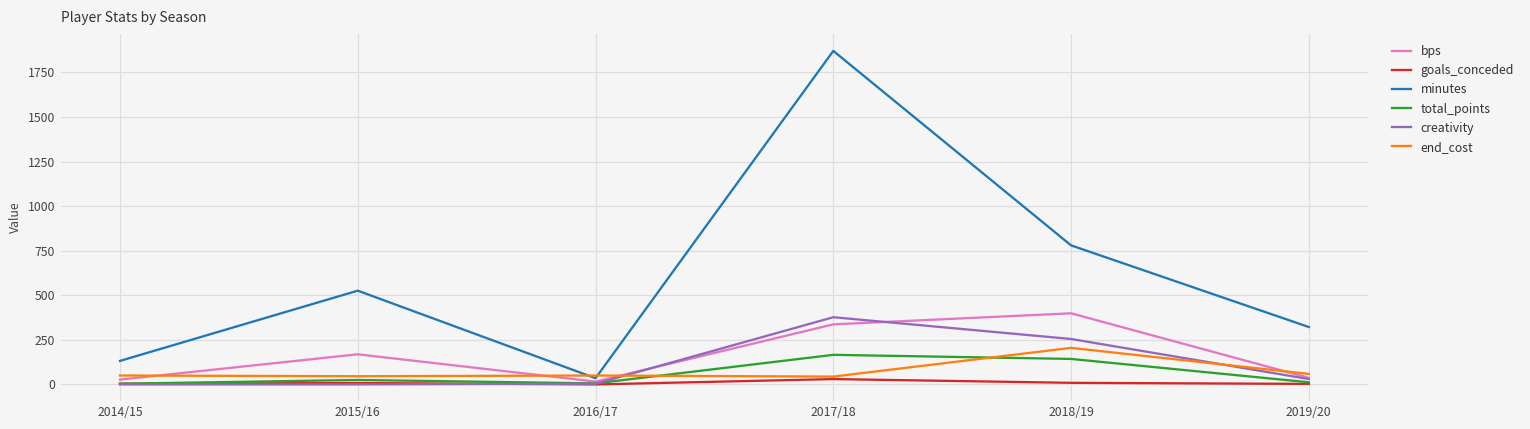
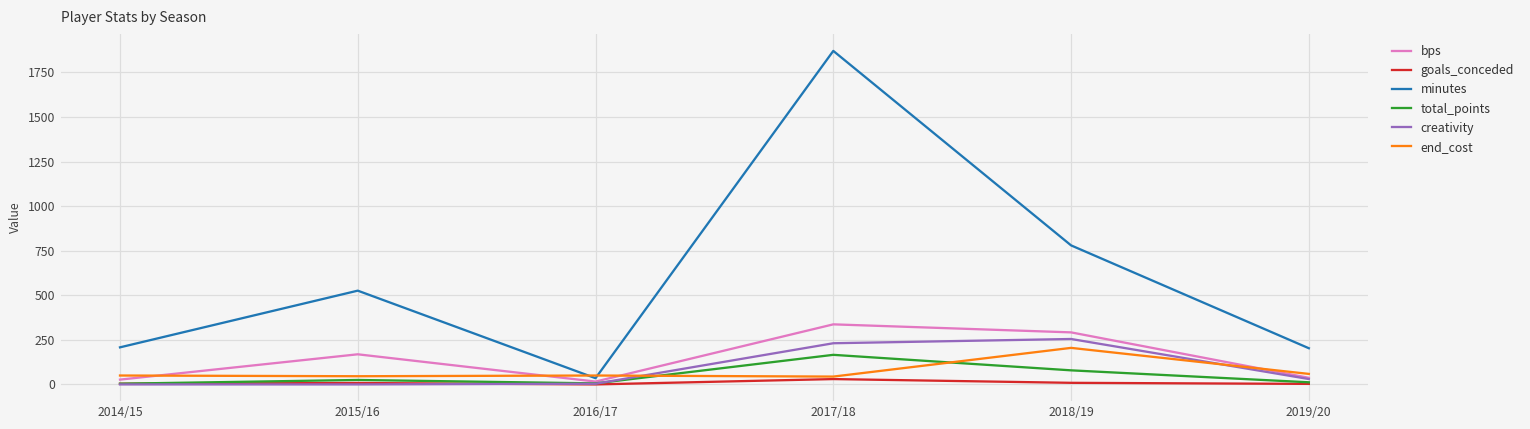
minutes, 2014/15: 130 -> 210
creativity, 2017/18: 380 -> 230
bps, 2018/19: 400 -> 290
total_points, 2018/19: 140 -> 80
minutes, 2019/20: 320 -> 200
